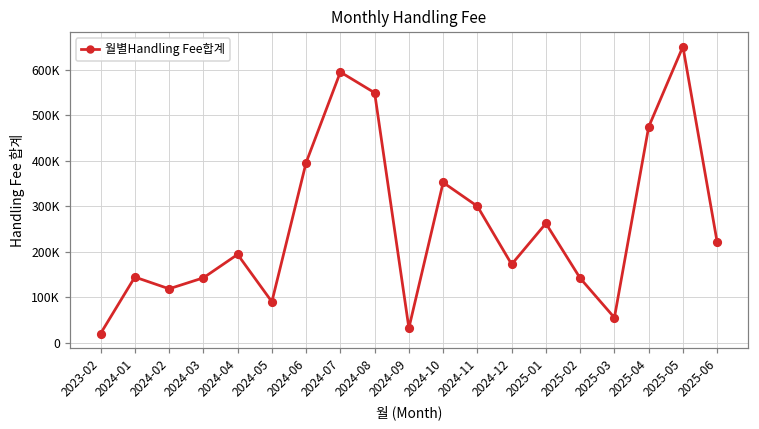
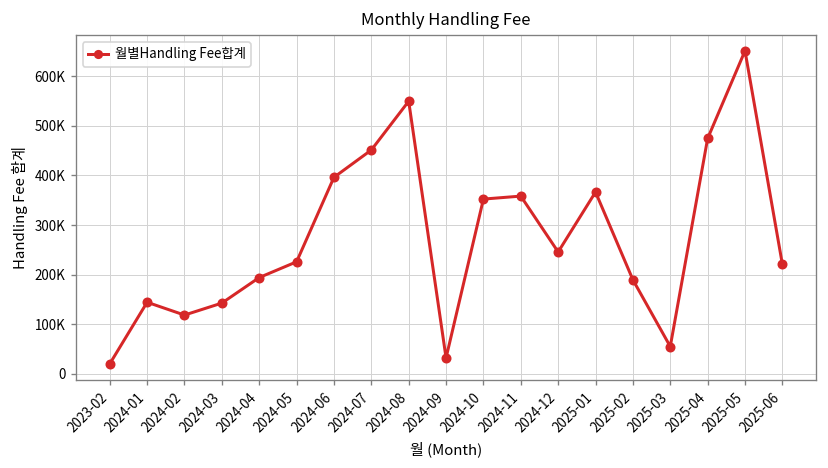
2024-05: 90000 -> 230000
2024-07: 600000 -> 450000
2024-11: 300000 -> 360000
2024-12: 170000 -> 250000
2025-01: 260000 -> 370000
2025-02: 140000 -> 190000
